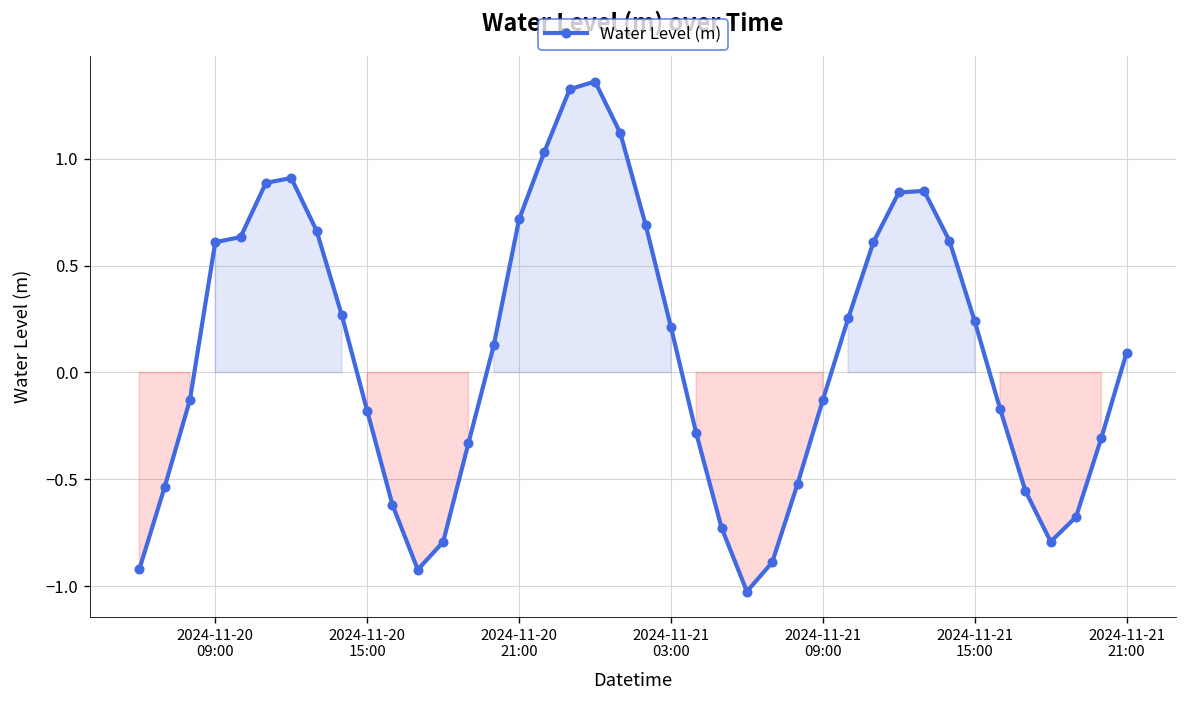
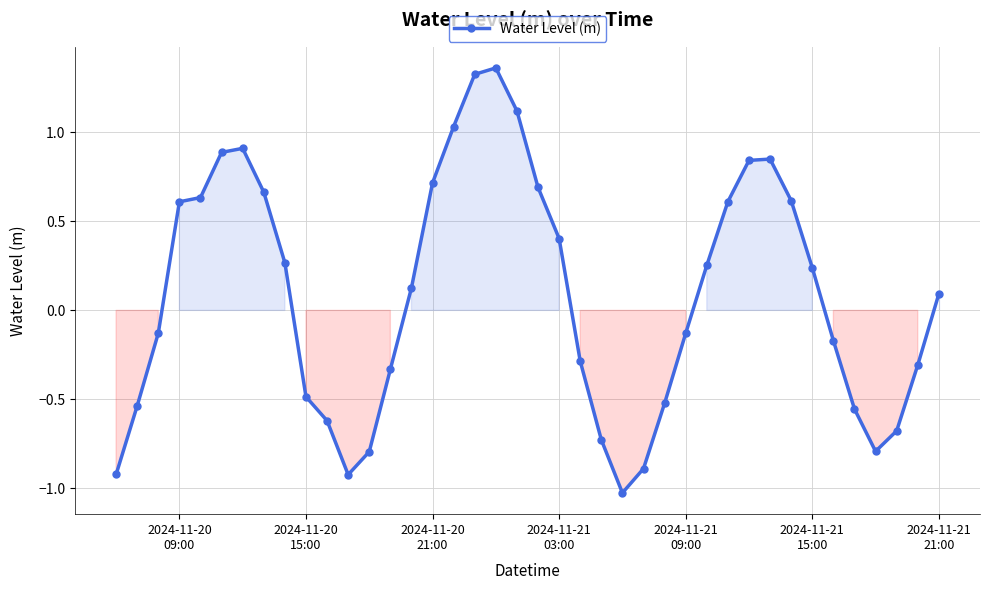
2024-11-20 15:00: -0.18 -> -0.49
2024-11-21 03:00: 0.21 -> 0.40
